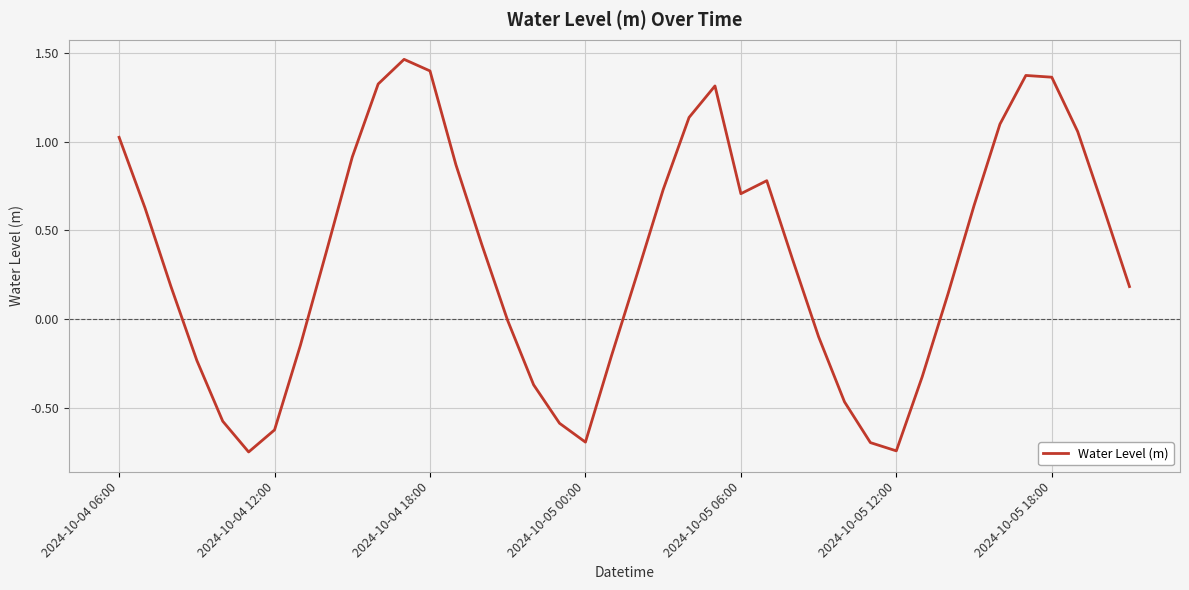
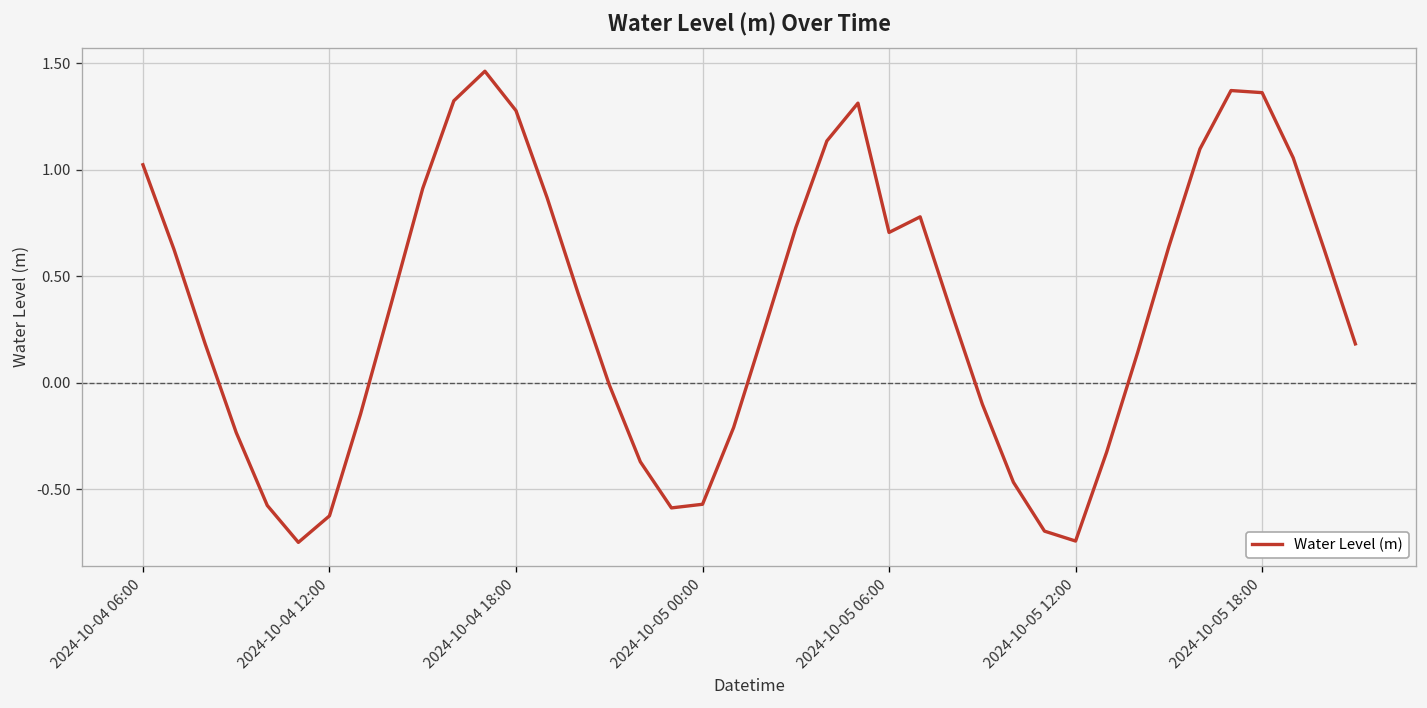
2024-10-04 18:00: 1.40 -> 1.28
2024-10-05 00:00: -0.69 -> -0.57
